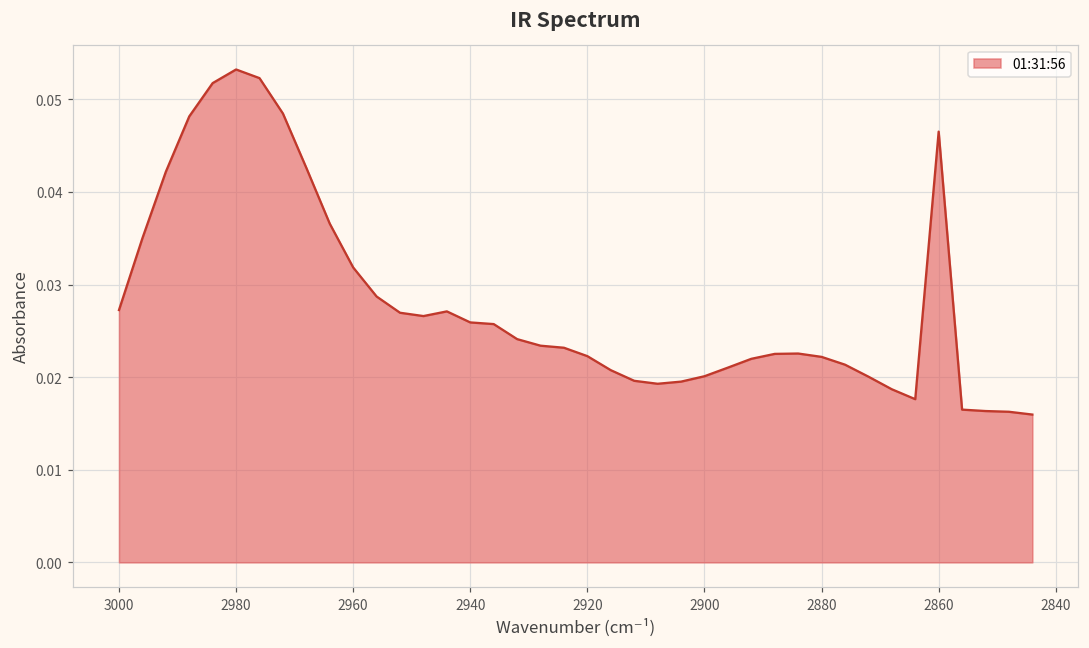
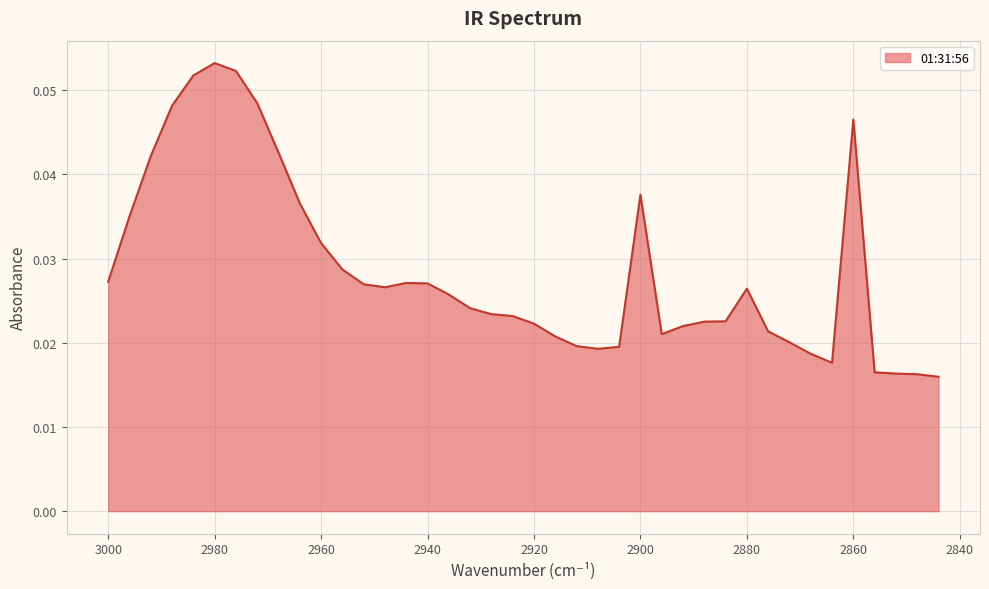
2940: 0.026 -> 0.027
2900: 0.020 -> 0.038
2880: 0.022 -> 0.026
